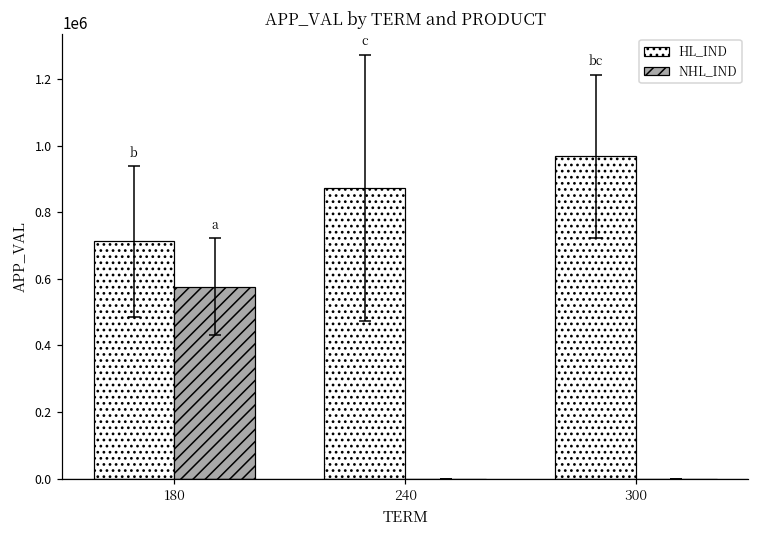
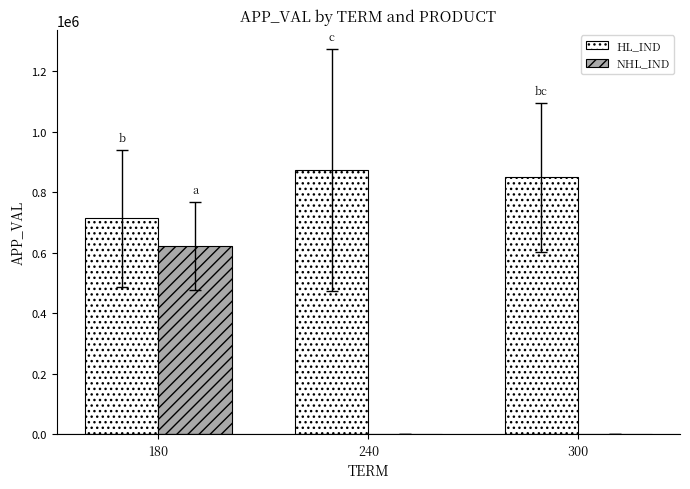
NHL_IND, 180: 580000 -> 620000
HL_IND, 300: 970000 -> 850000
